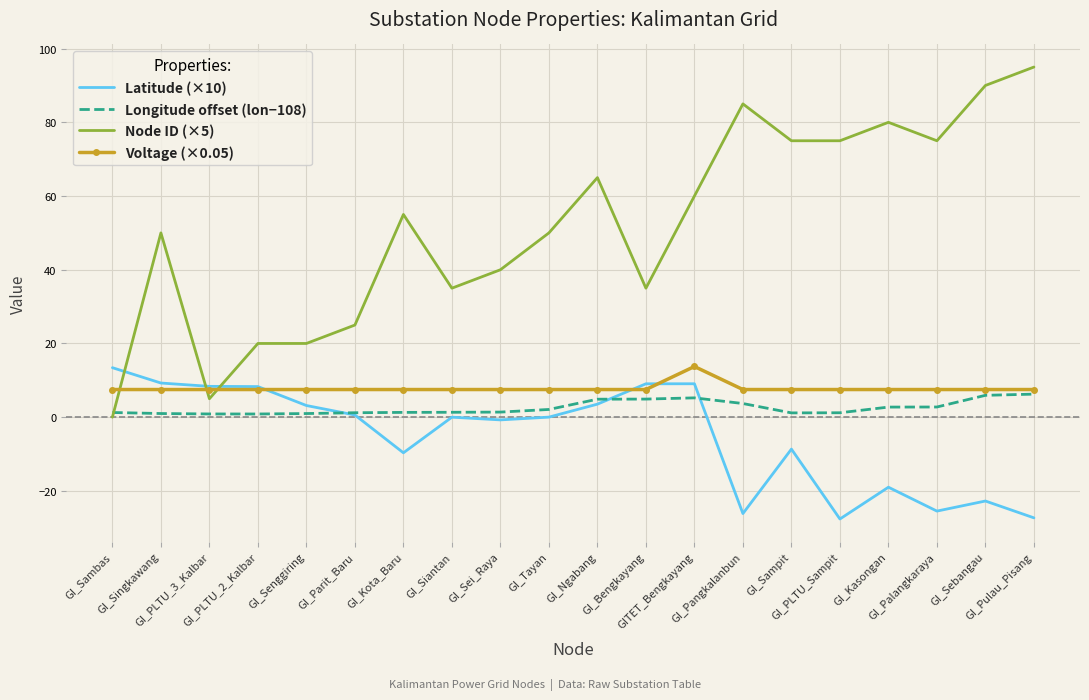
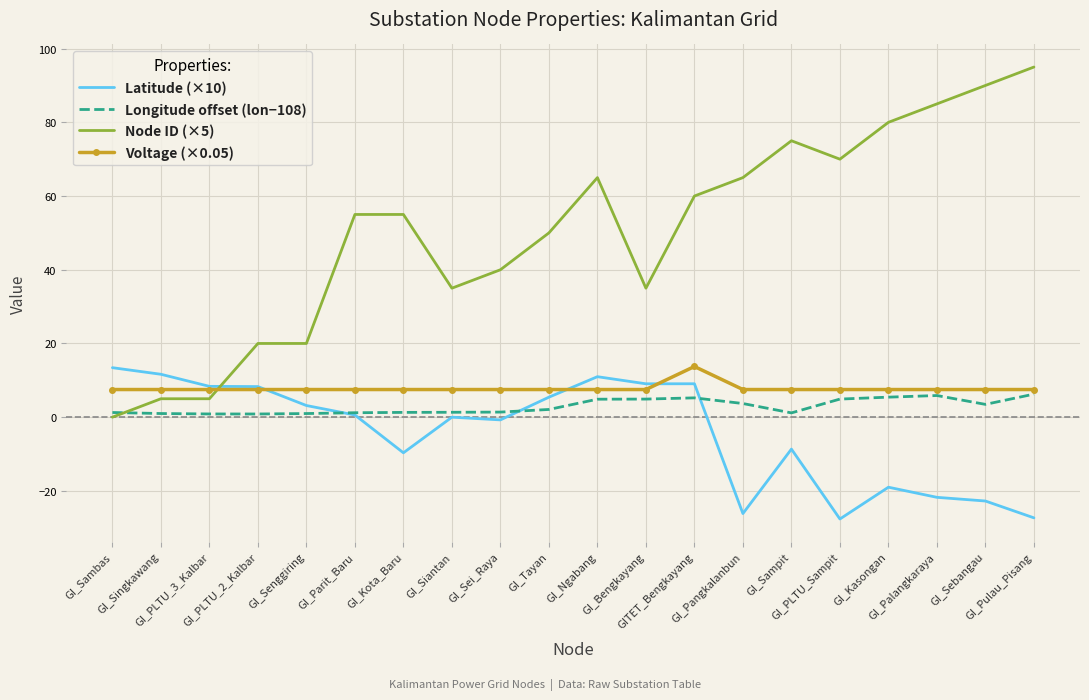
Latitude (×10), GI_Singkawang: 9 -> 12
Node ID (×5), GI_Singkawang: 50 -> 5
Node ID (×5), GI_Parit_Baru: 25 -> 55
Latitude (×10), GI_Tayan: 0 -> 5
Latitude (×10), GI_Ngabang: 4 -> 11
Node ID (×5), GI_Pangkalanbun: 85 -> 65
Longitude offset (lon−108), GI_PLTU_Sampit: 1 -> 5
Node ID (×5), GI_PLTU_Sampit: 75 -> 70
Longitude offset (lon−108), GI_Kasongan: 3 -> 5
Latitude (×10), GI_Palangkaraya: -25 -> -22
Longitude offset (lon−108), GI_Palangkaraya: 3 -> 6
Node ID (×5), GI_Palangkaraya: 75 -> 85
Longitude offset (lon−108), GI_Sebangau: 6 -> 3
